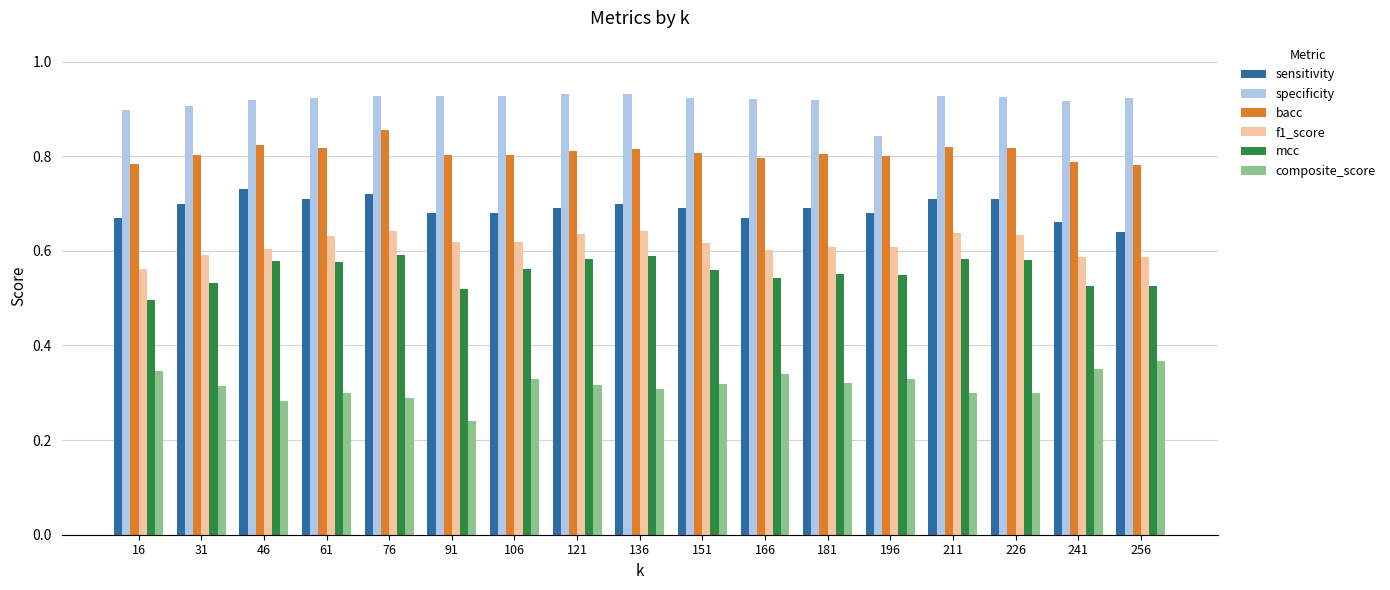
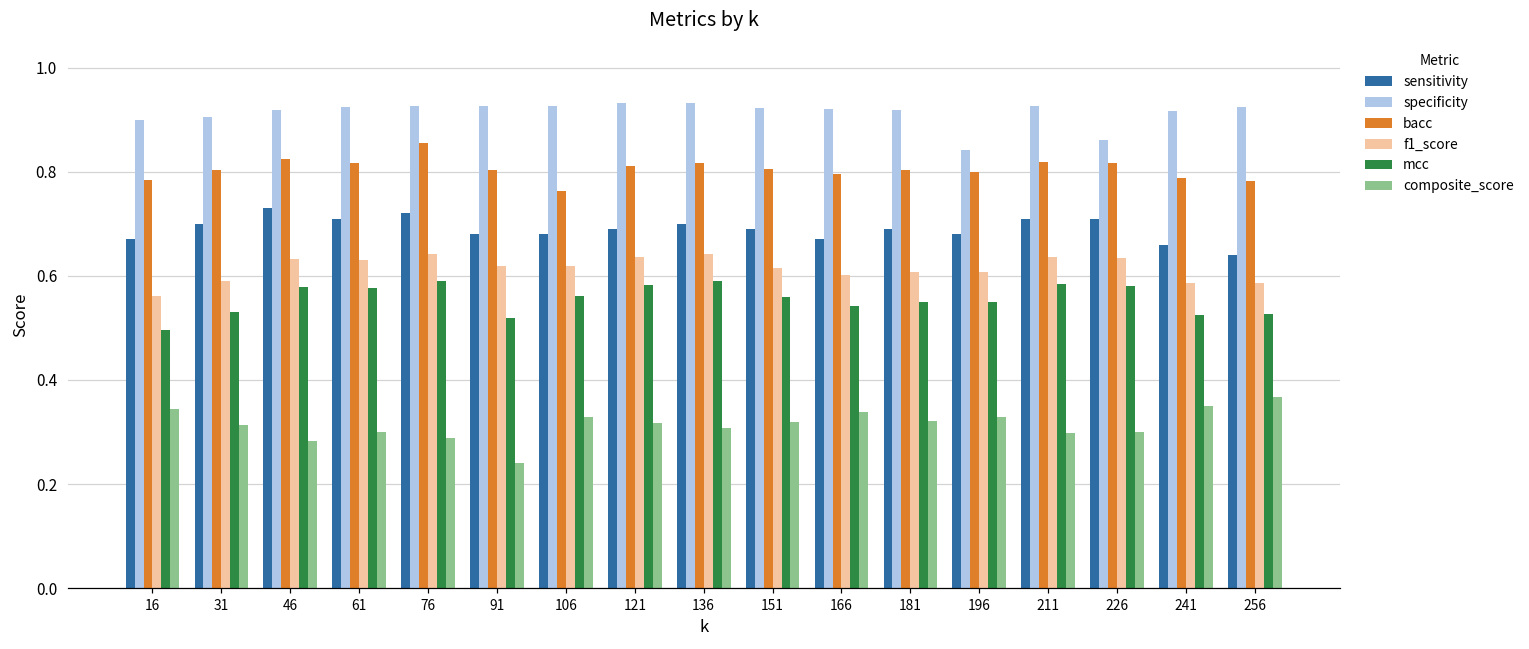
f1_score, 46: 0.60 -> 0.63
bacc, 106: 0.80 -> 0.76
specificity, 226: 0.93 -> 0.86
